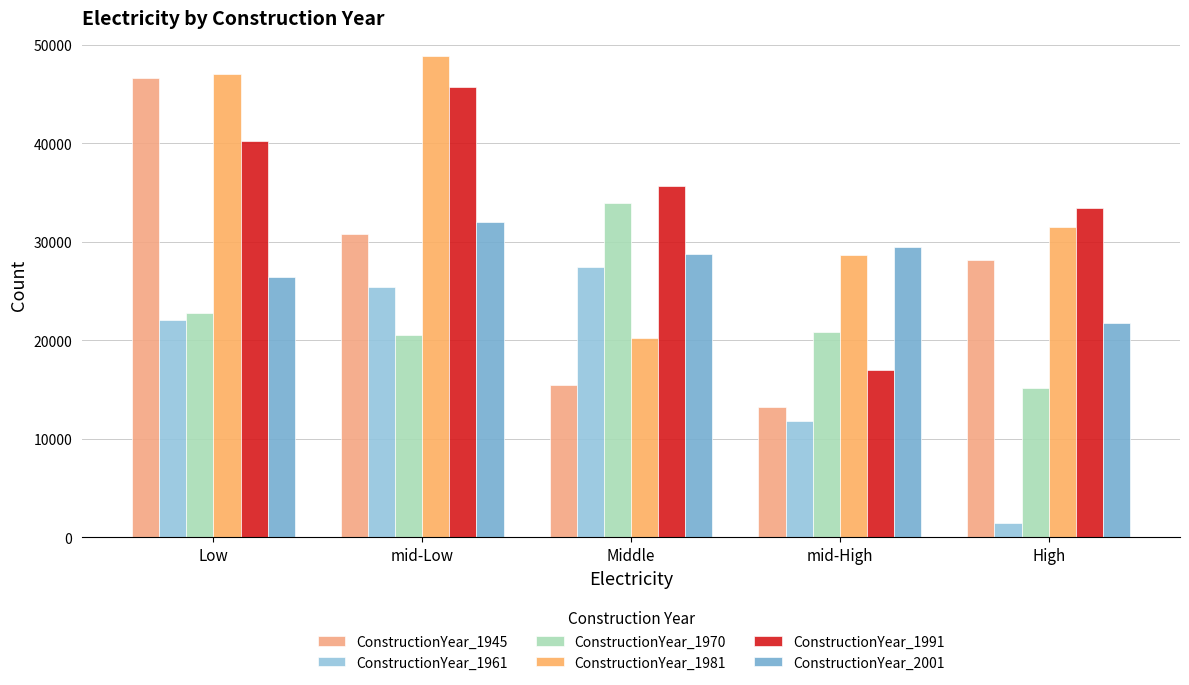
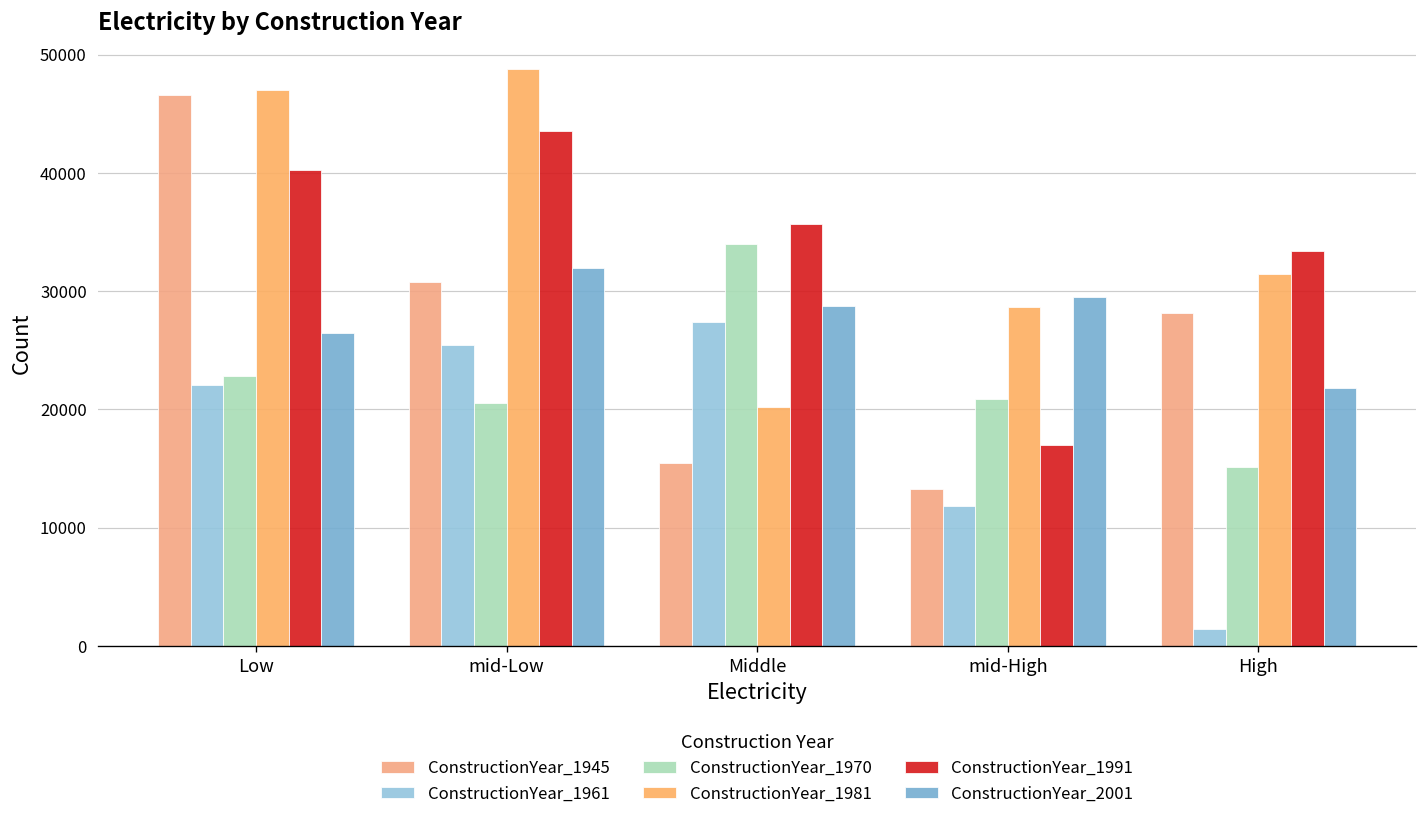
ConstructionYear_1991, mid-Low: 46000 -> 44000
